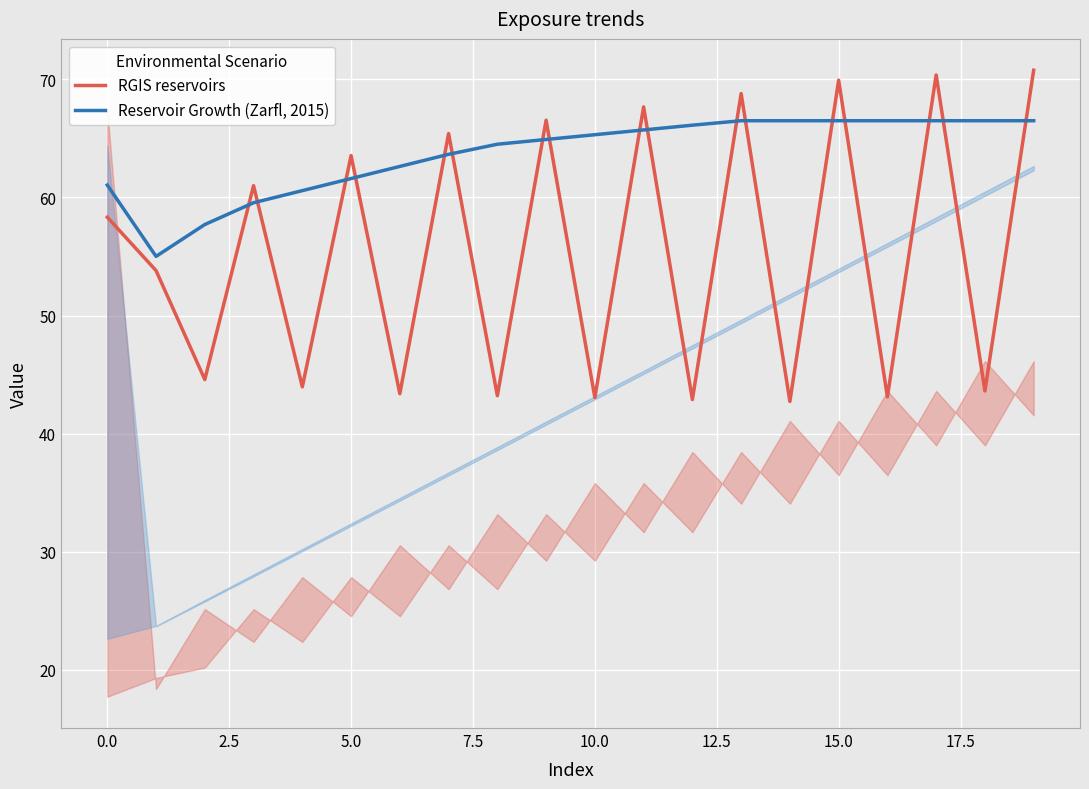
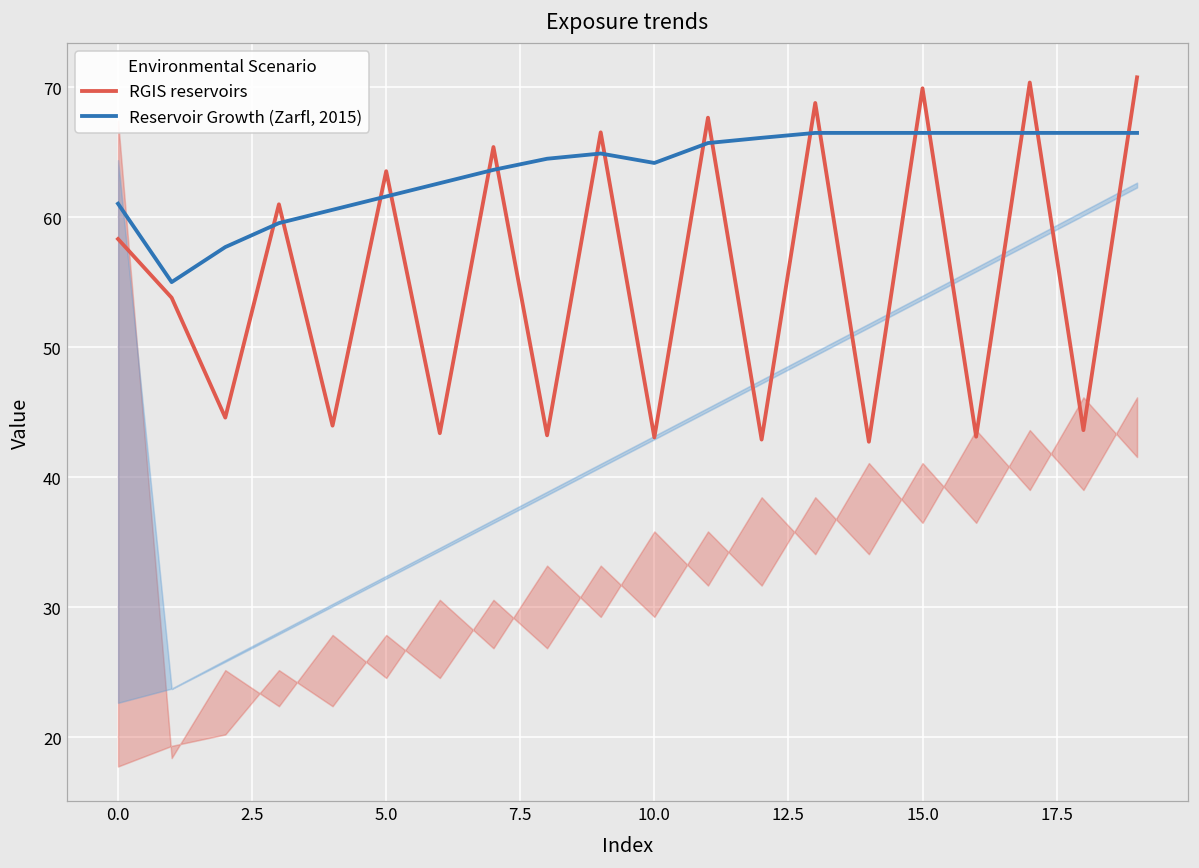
Reservoir Growth (Zarfl, 2015), 10.0: 65.3 -> 64.2
